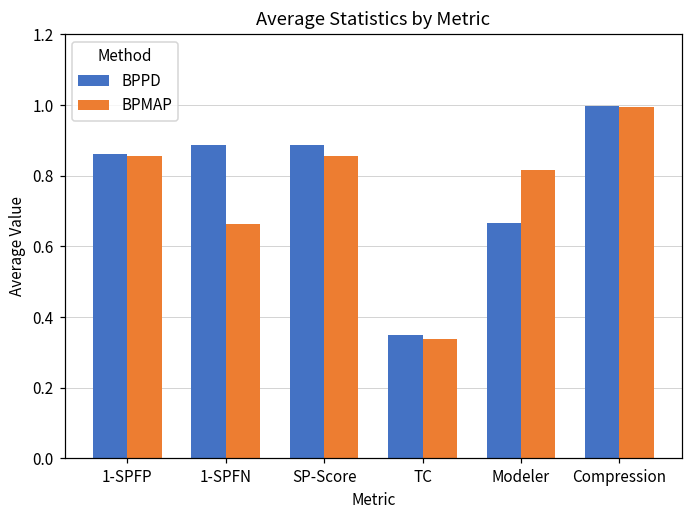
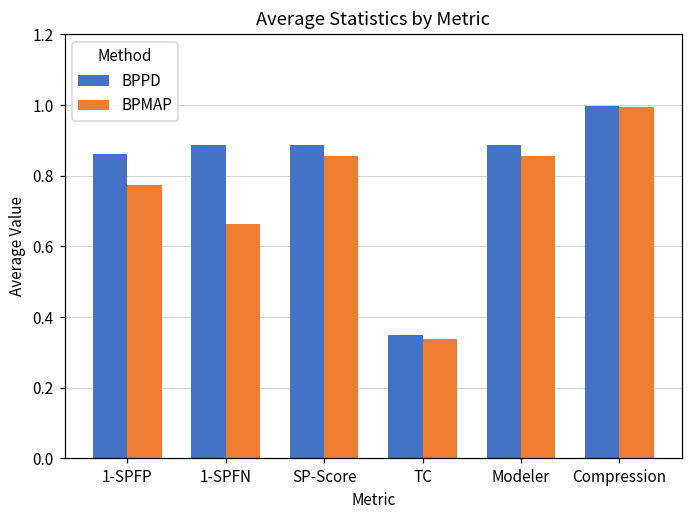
BPMAP, 1-SPFP: 0.86 -> 0.77
BPPD, Modeler: 0.67 -> 0.89
BPMAP, Modeler: 0.82 -> 0.86
